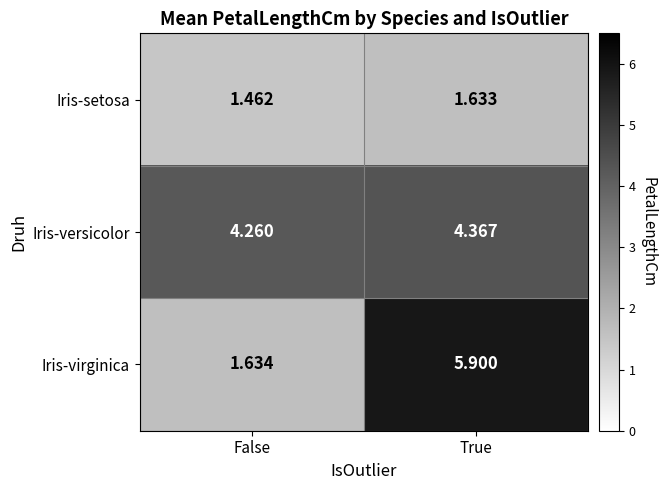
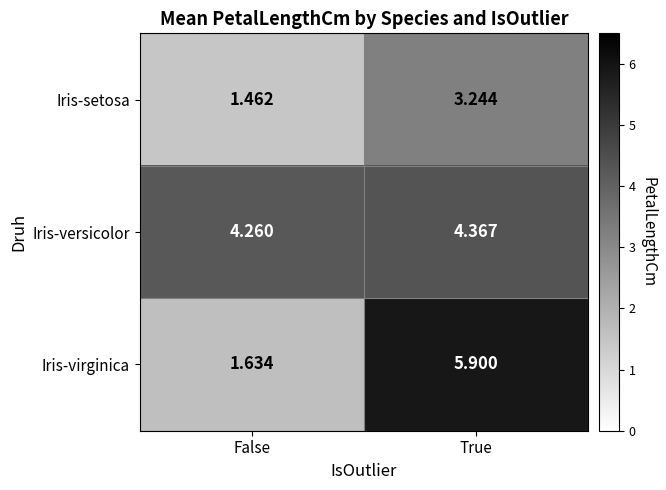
Iris-setosa, True: 1.633 -> 3.244
